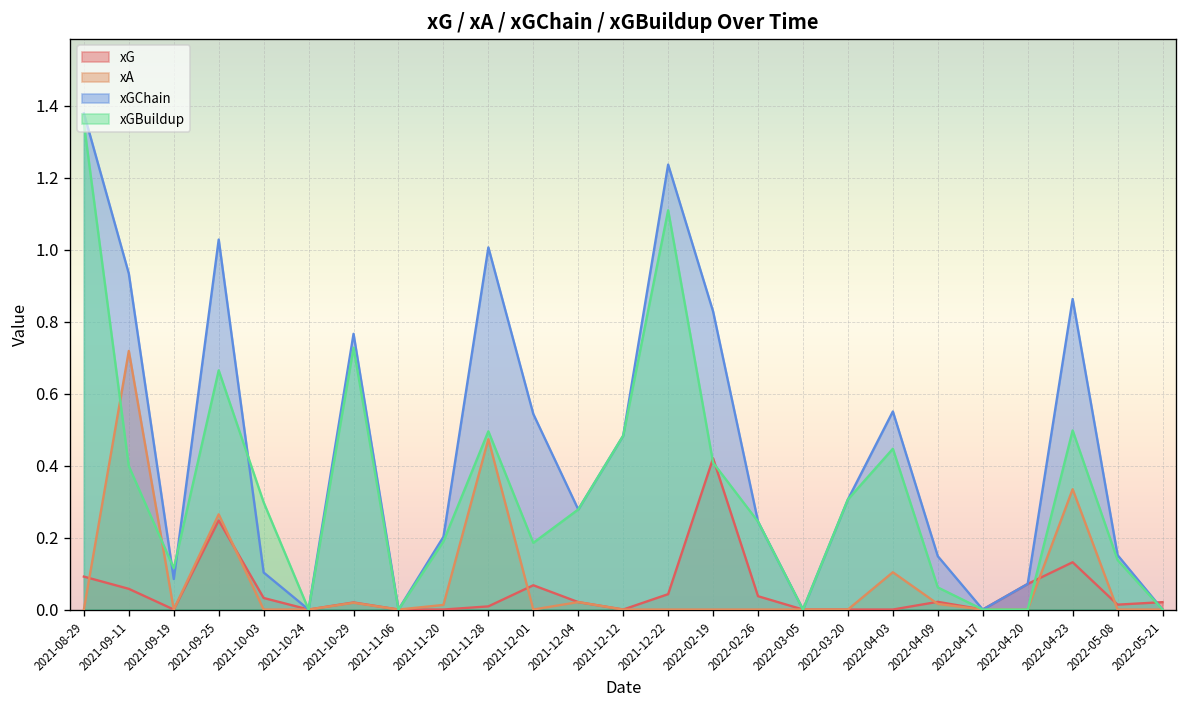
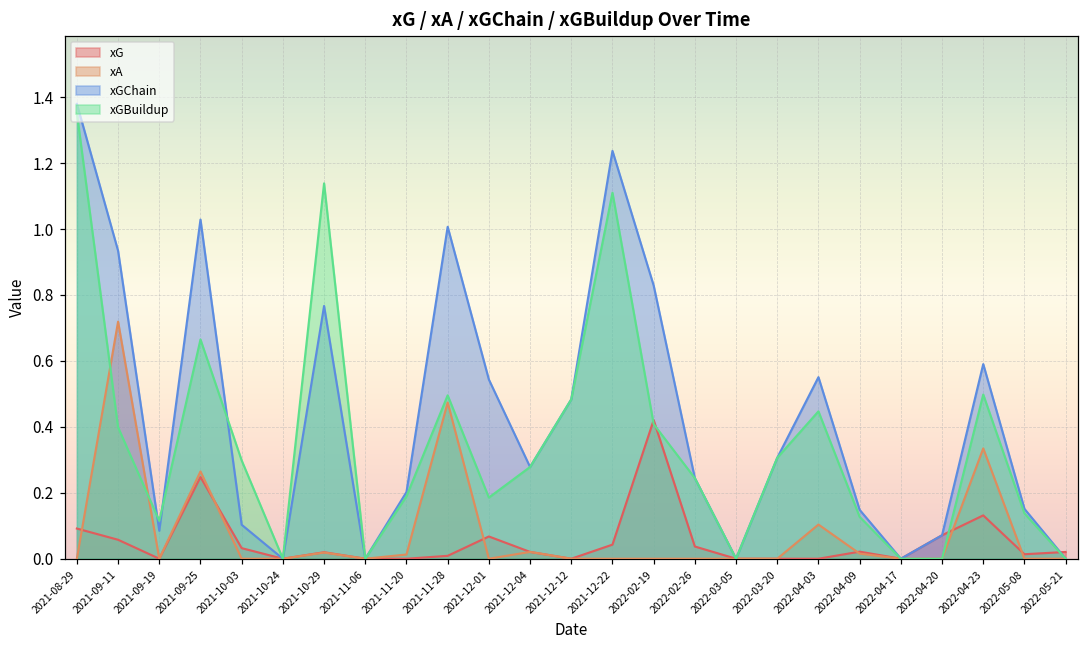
xGBuildup, 2021-10-29: 0.73 -> 1.14
xGBuildup, 2022-04-09: 0.06 -> 0.13
xGChain, 2022-04-23: 0.86 -> 0.59
